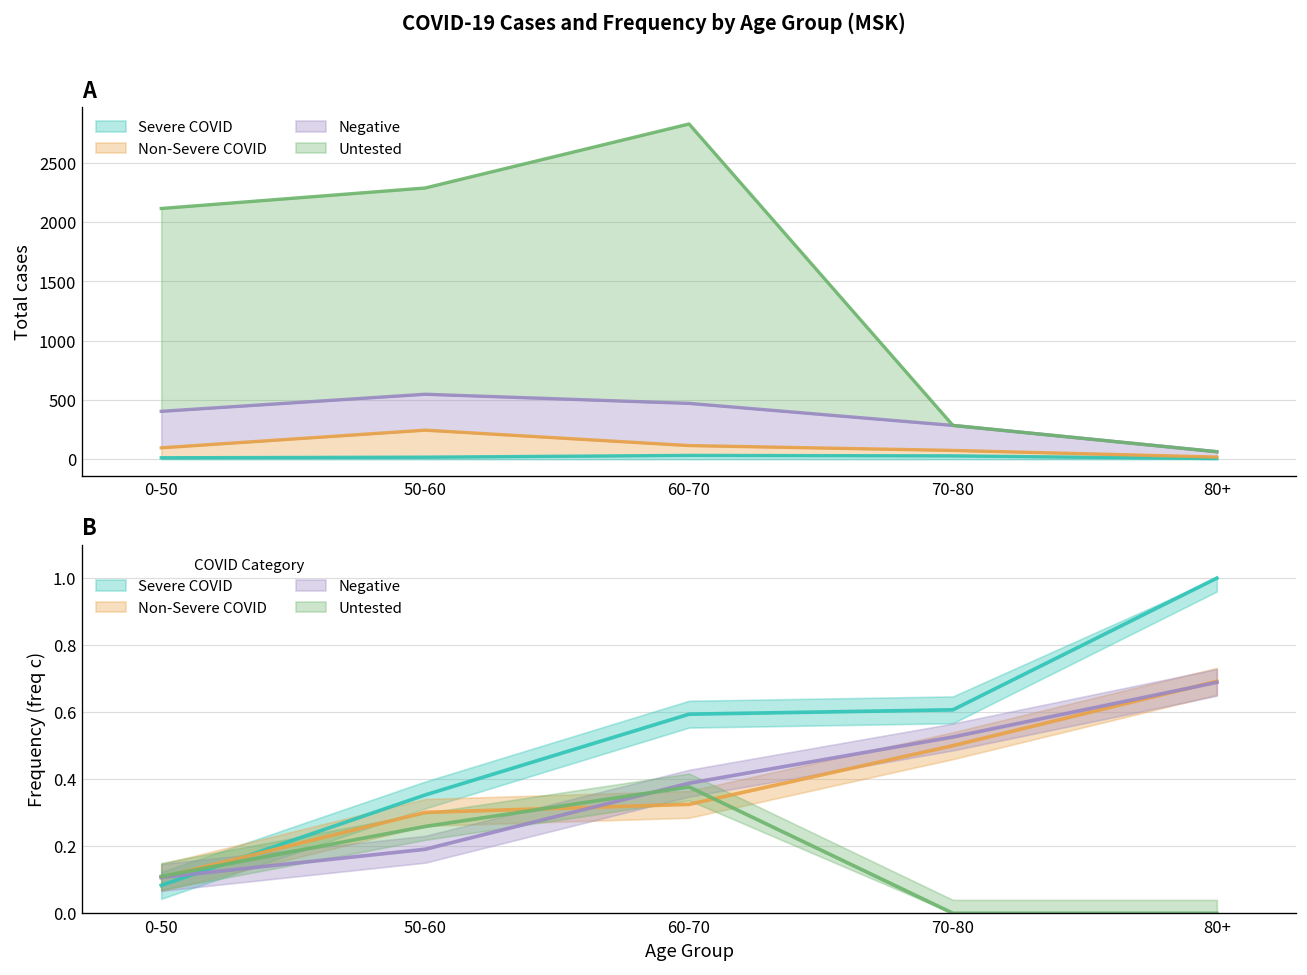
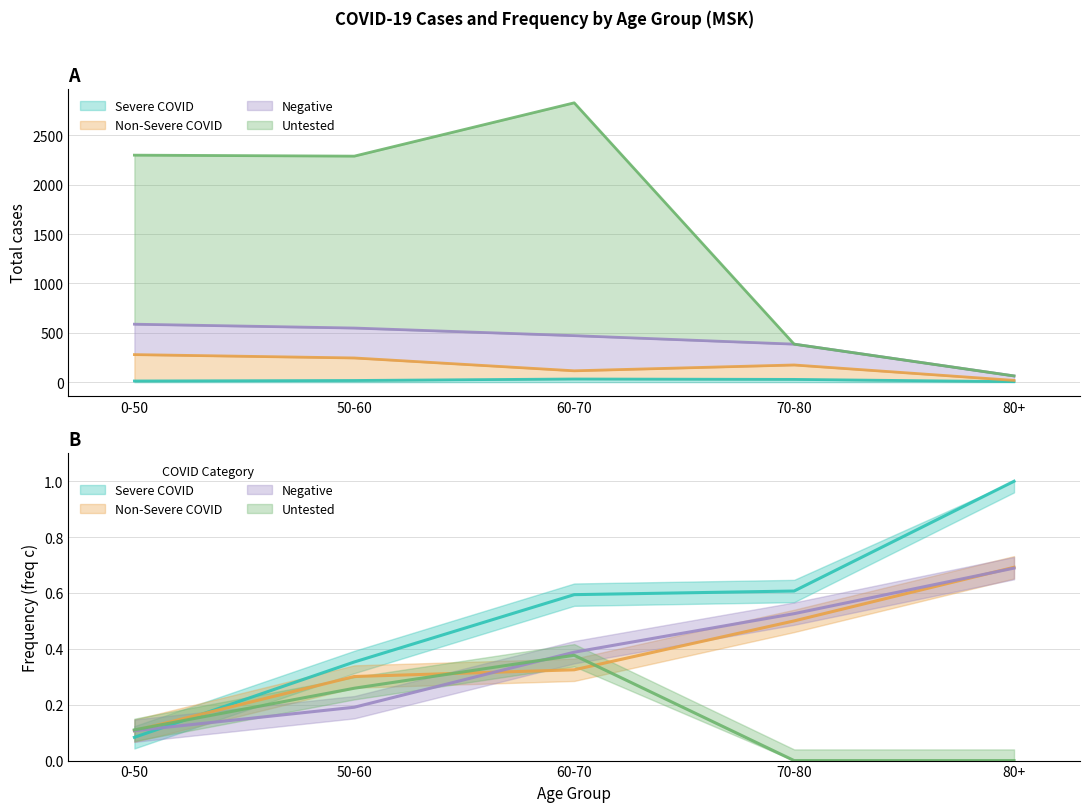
A, Non-Severe COVID, 0-50: 100 -> 300
A, Non-Severe COVID, 70-80: 0 -> 100
